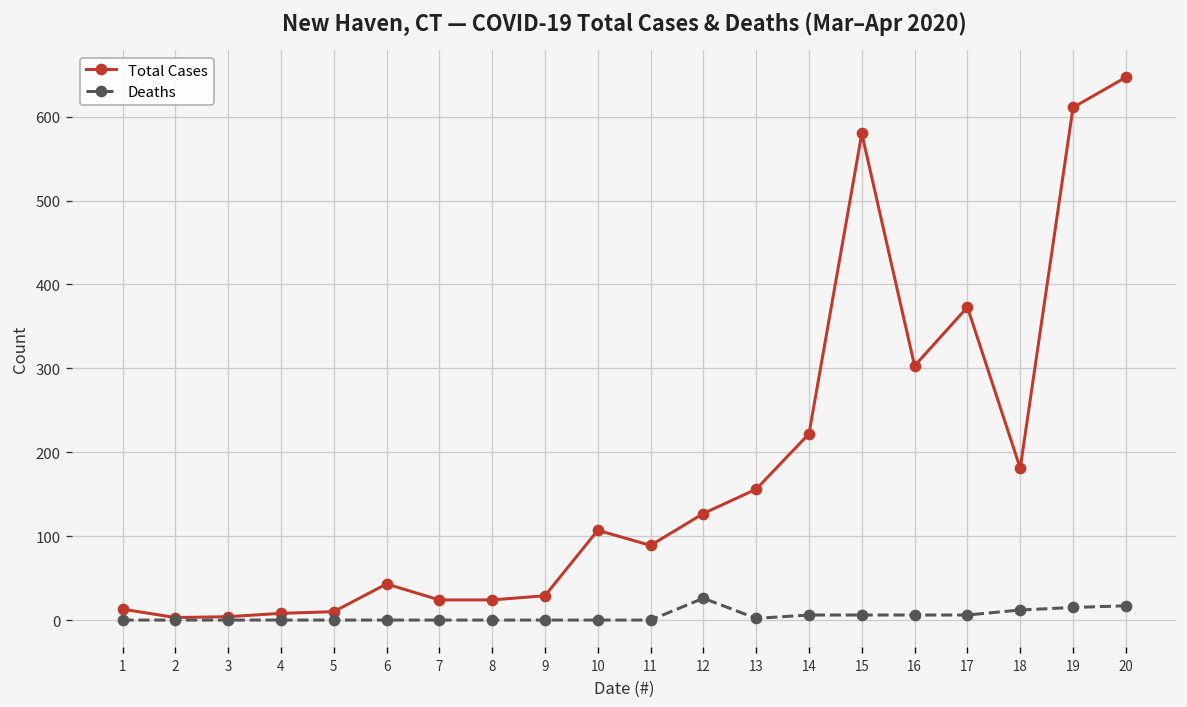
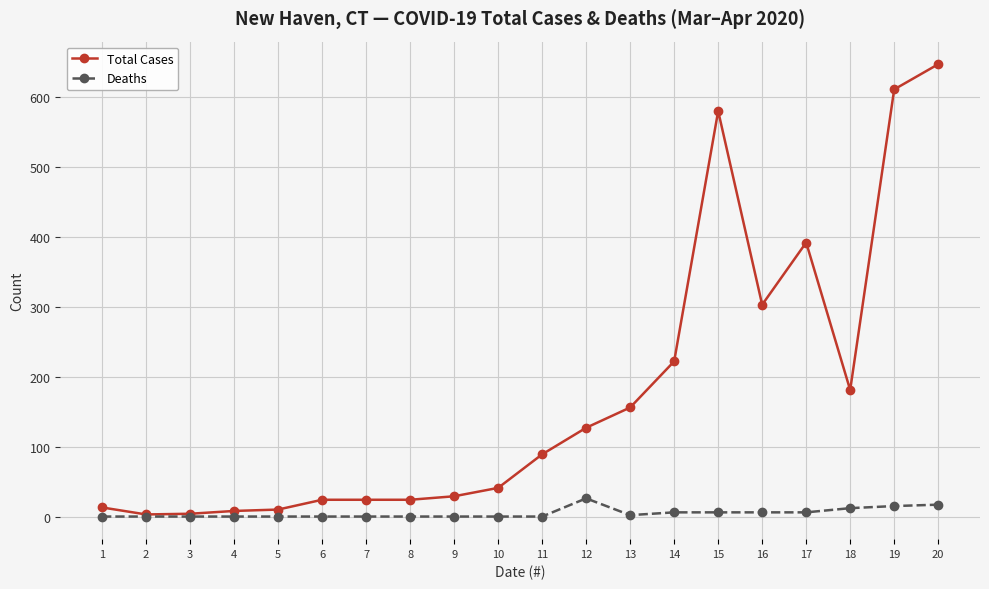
Total Cases, 6: 40 -> 20
Total Cases, 10: 110 -> 40
Total Cases, 17: 370 -> 390
